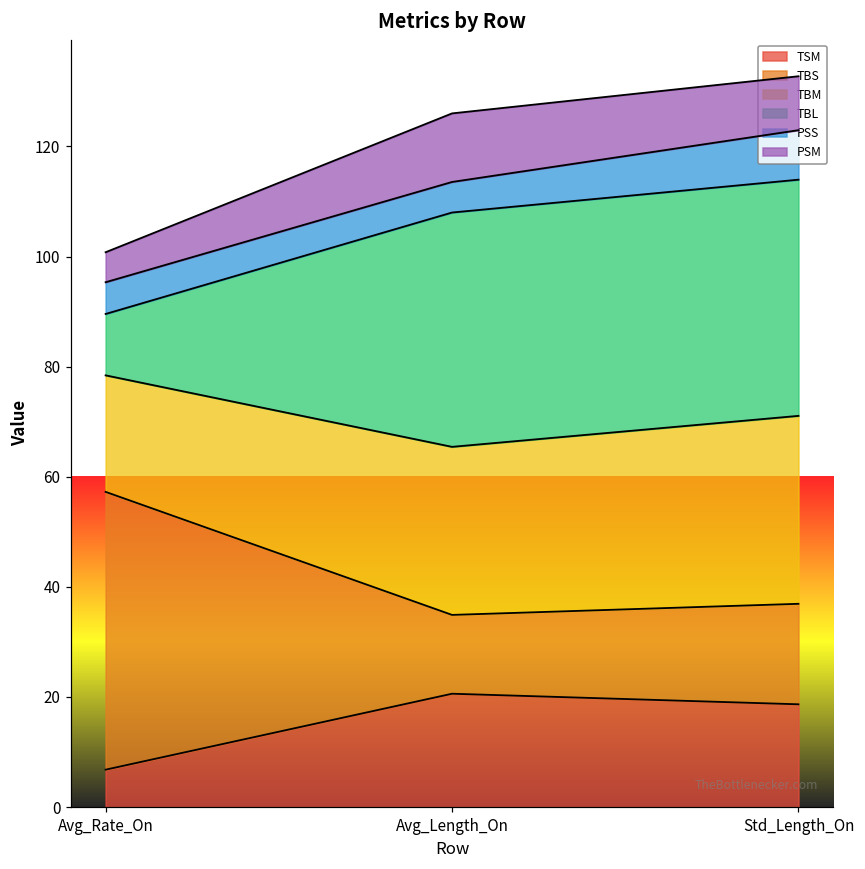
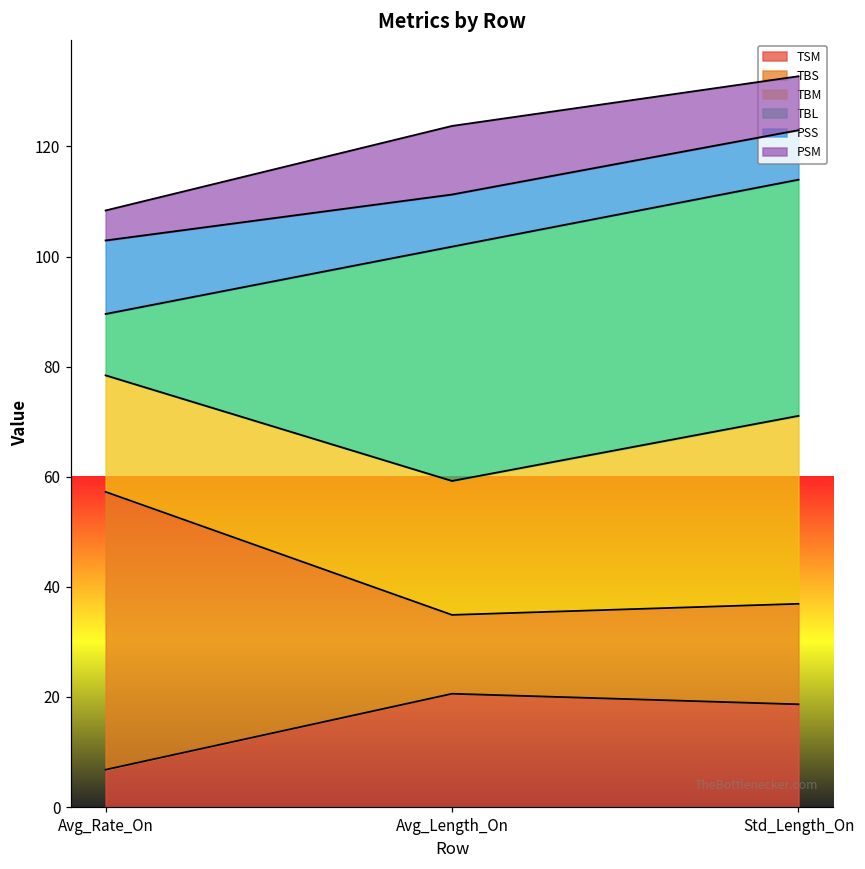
PSS, Avg_Rate_On: 6 -> 13
TBM, Avg_Length_On: 31 -> 24
PSS, Avg_Length_On: 6 -> 9
